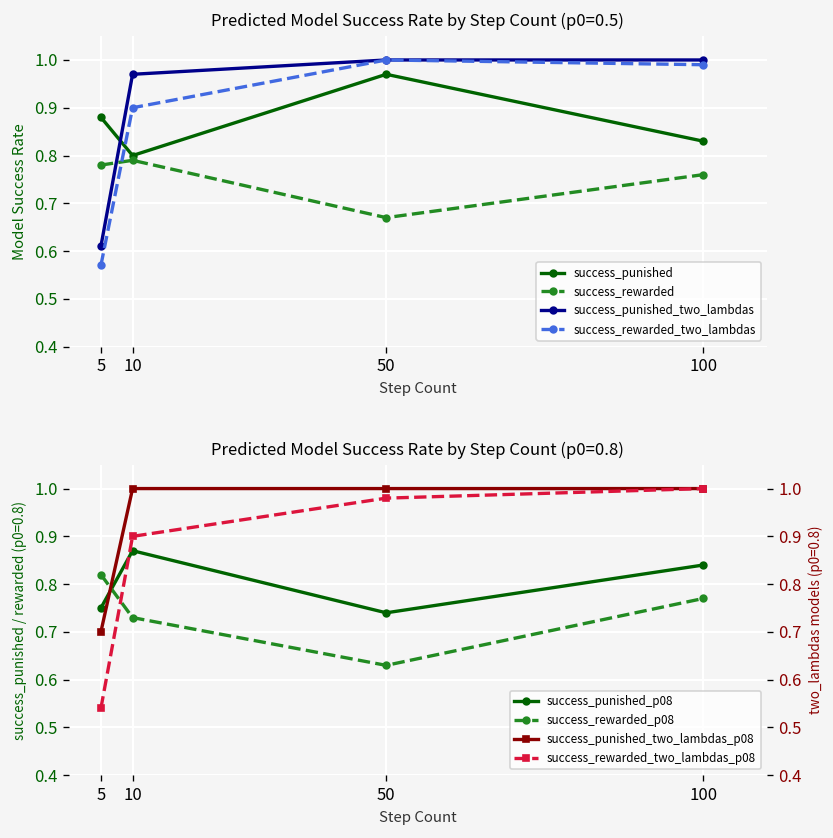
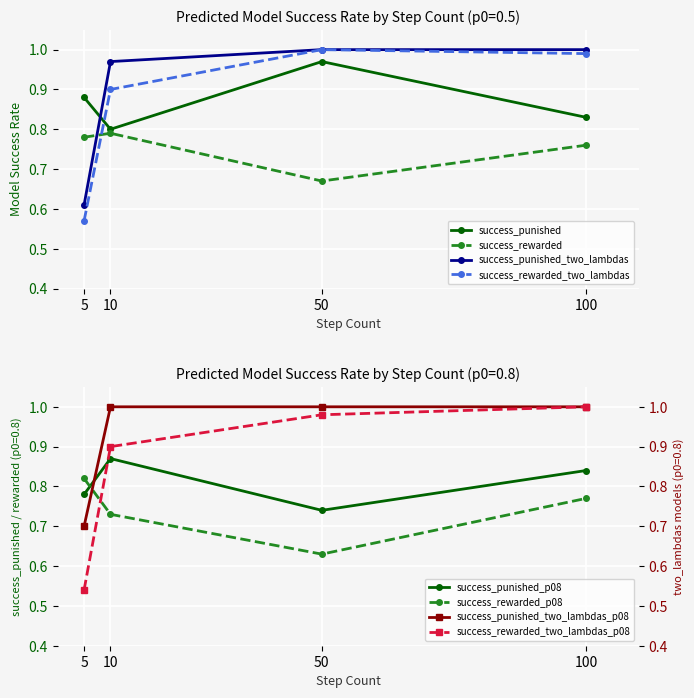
Predicted Model Success Rate by Step Count (p0=0.8), success_punished_p08, 5: 0.75 -> 0.78
